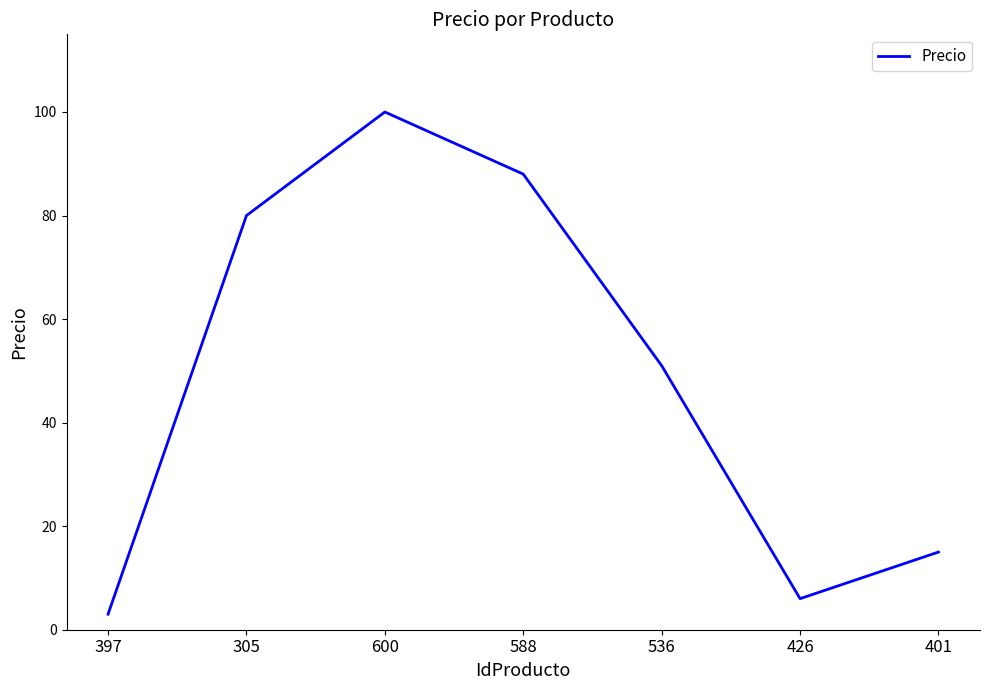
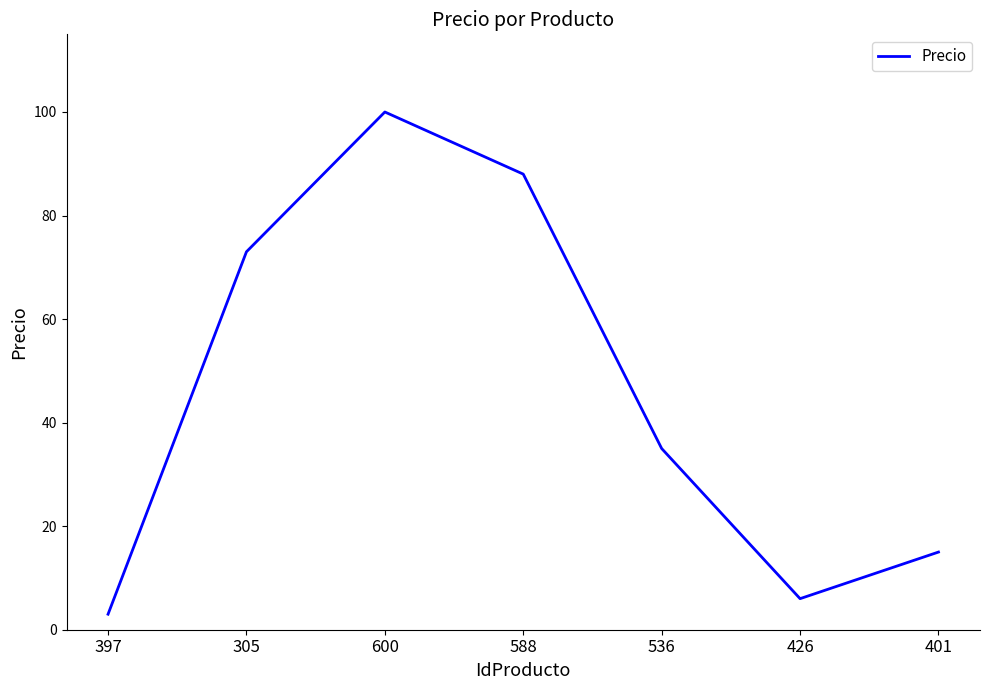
305: 80 -> 73
536: 51 -> 35
